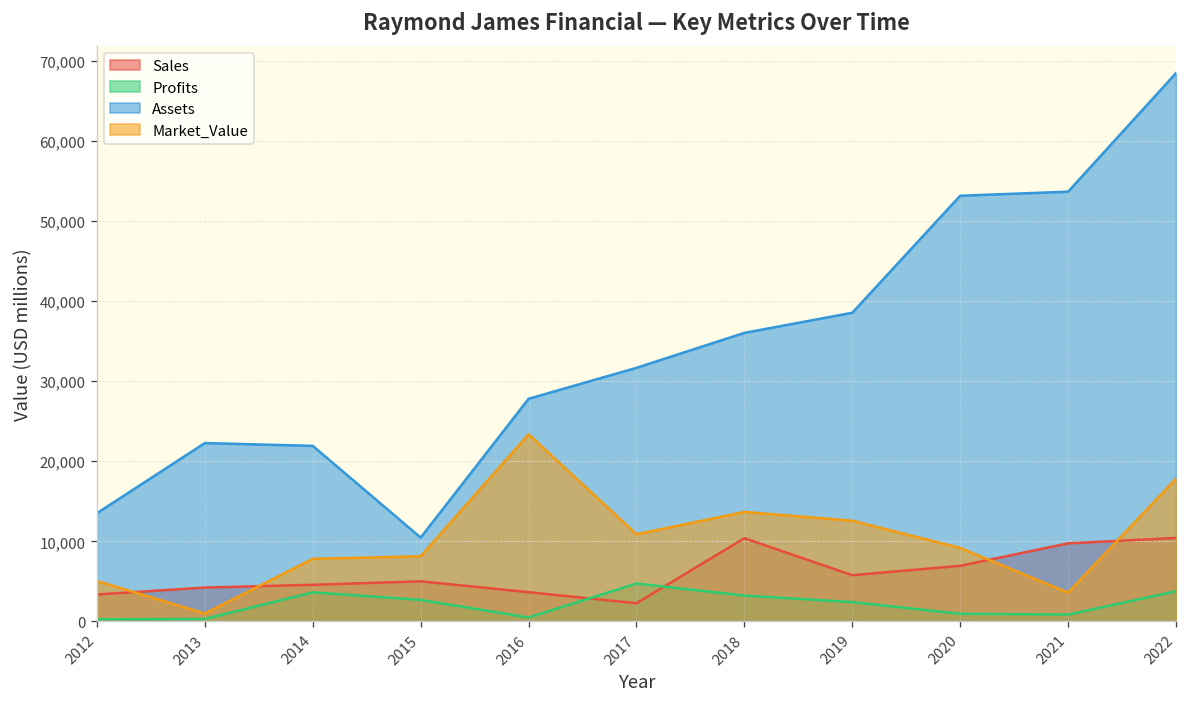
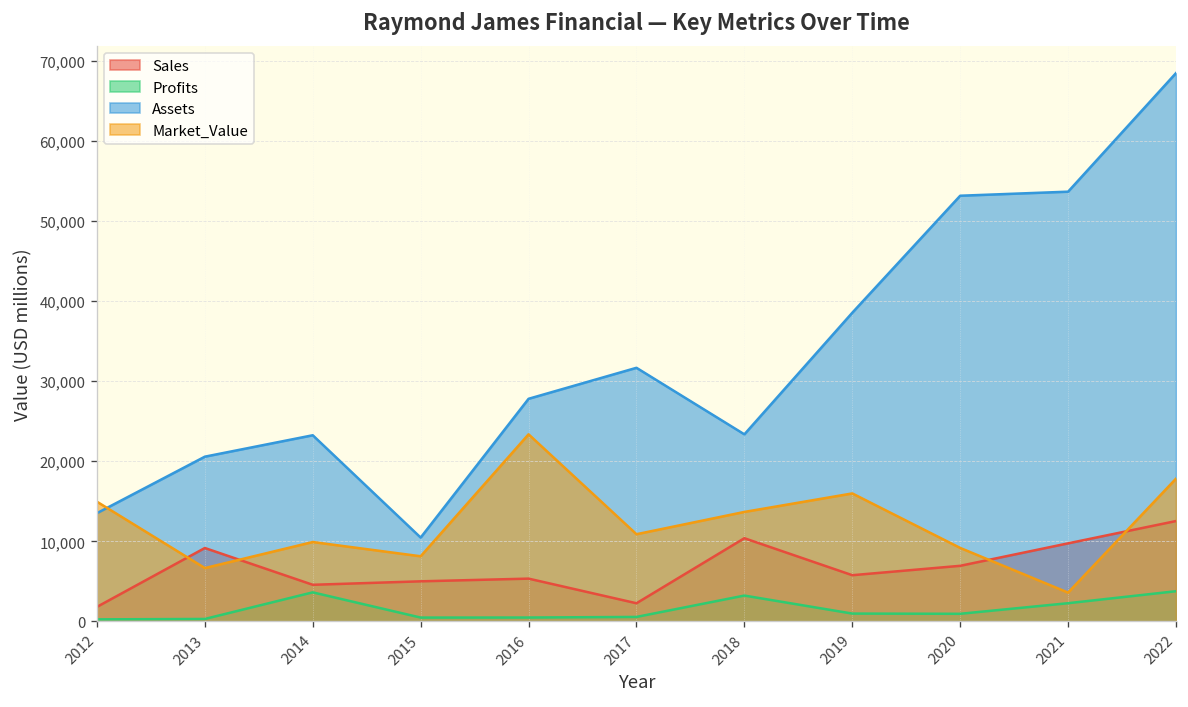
Sales, 2012: 3,000 -> 2,000
Market_Value, 2012: 5,000 -> 15,000
Sales, 2013: 4,000 -> 9,000
Assets, 2013: 22,000 -> 21,000
Market_Value, 2013: 1,000 -> 7,000
Assets, 2014: 22,000 -> 23,000
Market_Value, 2014: 8,000 -> 10,000
Profits, 2015: 3,000 -> 0
Sales, 2016: 4,000 -> 5,000
Profits, 2017: 5,000 -> 1,000
Assets, 2018: 36,000 -> 23,000
Profits, 2019: 2,000 -> 1,000
Market_Value, 2019: 13,000 -> 16,000
Profits, 2021: 1,000 -> 2,000
Sales, 2022: 10,000 -> 13,000
